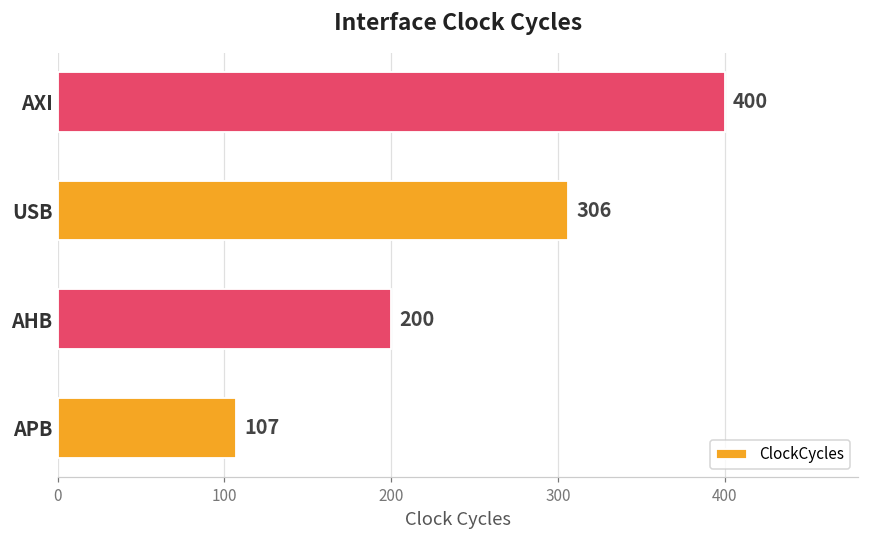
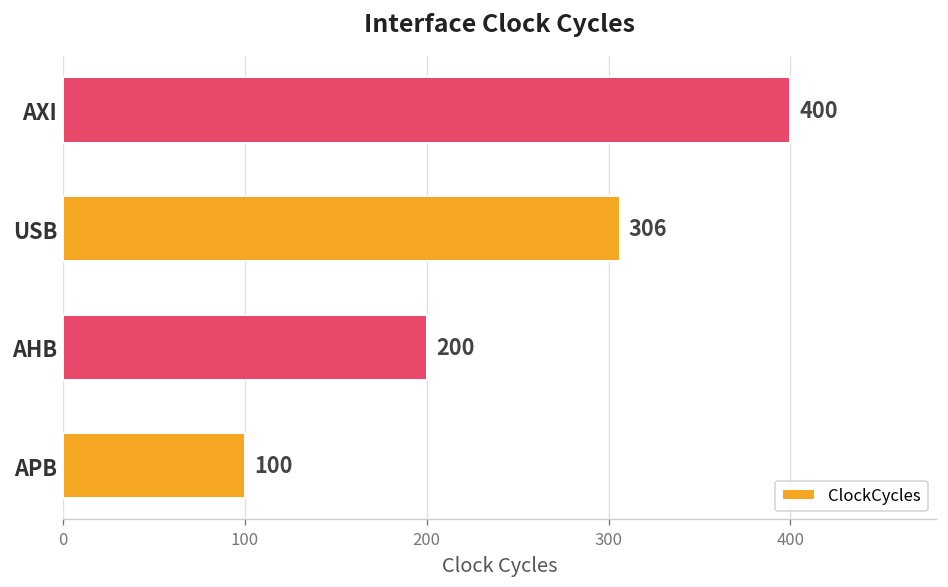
APB: 107 -> 100
